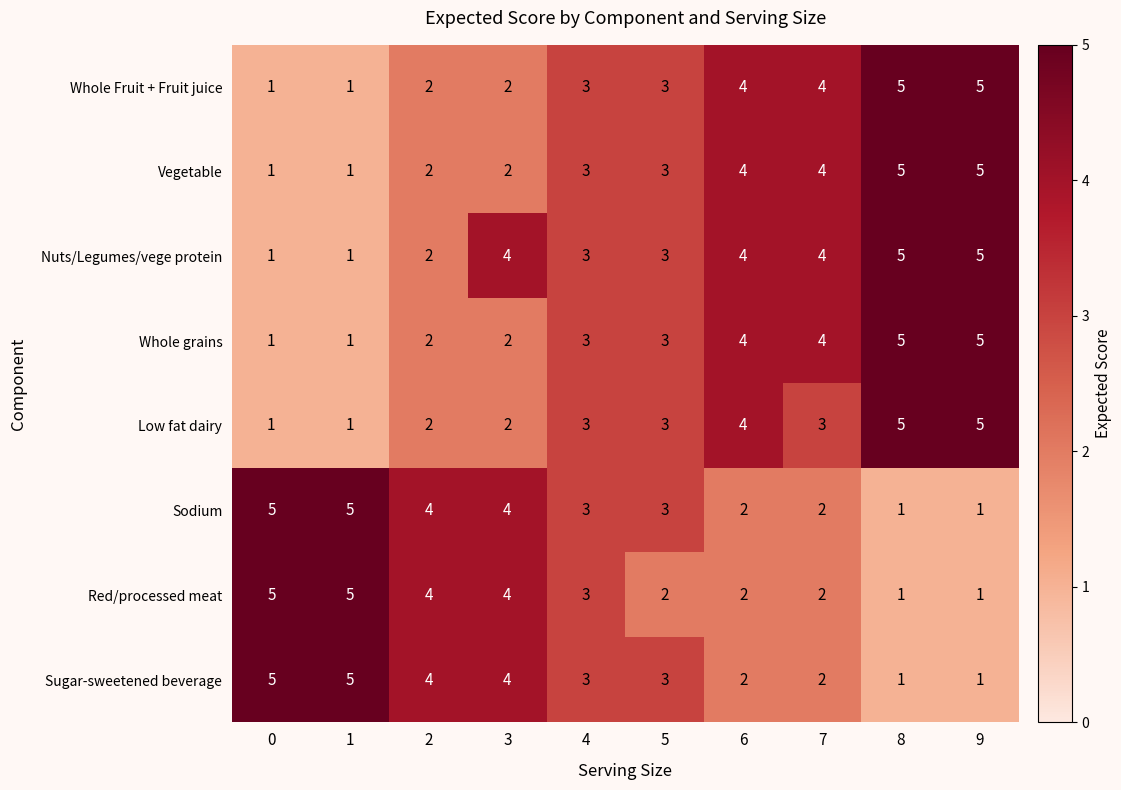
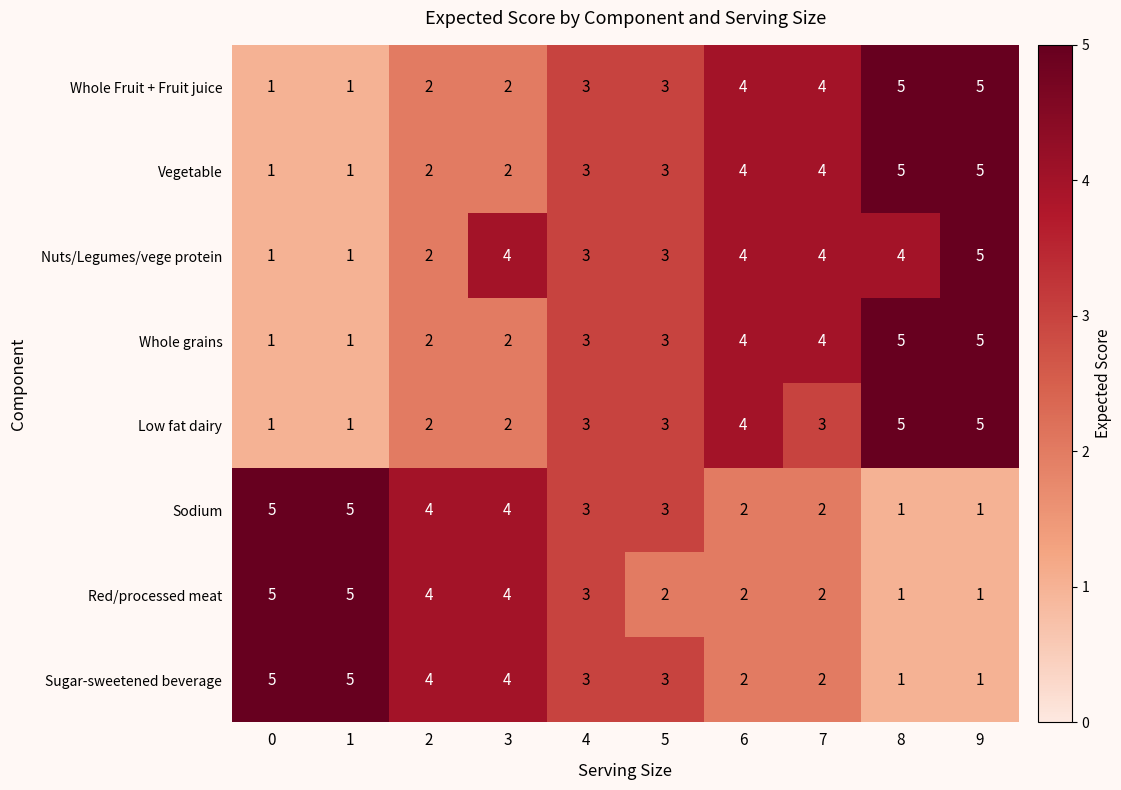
Nuts/Legumes/vege protein, 8: 5 -> 4
